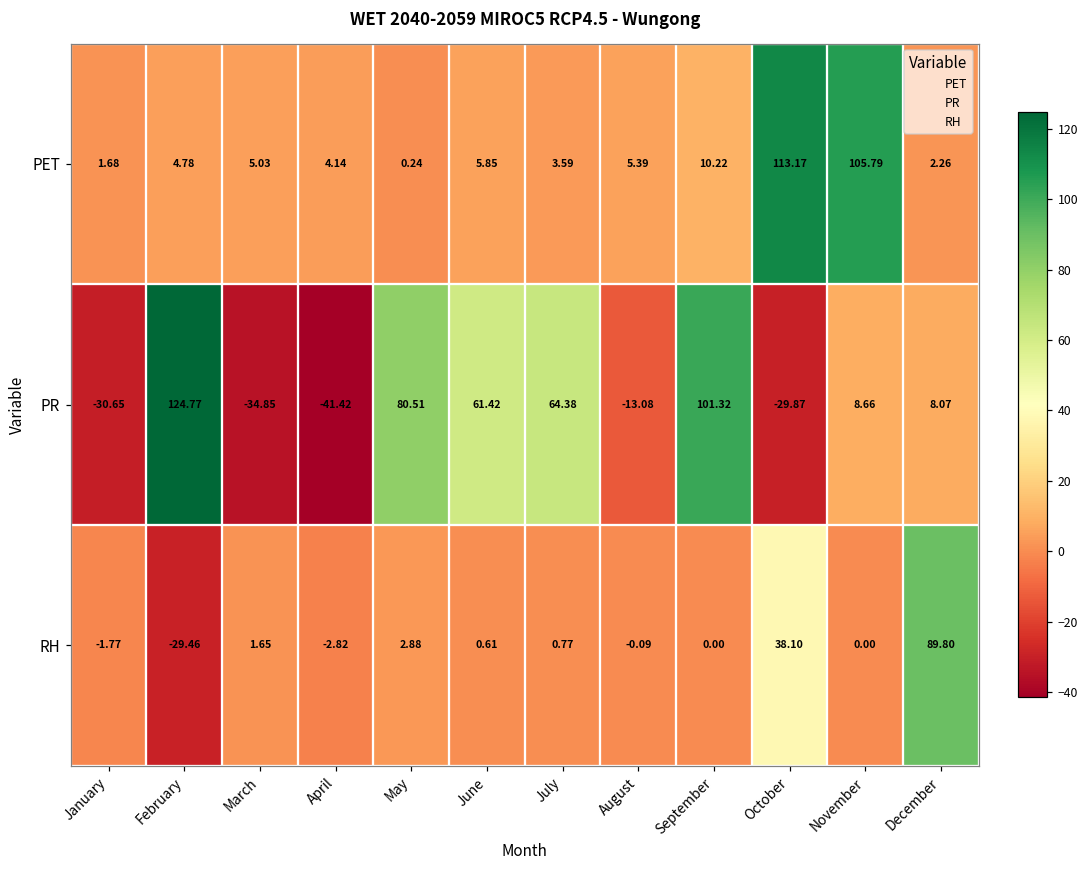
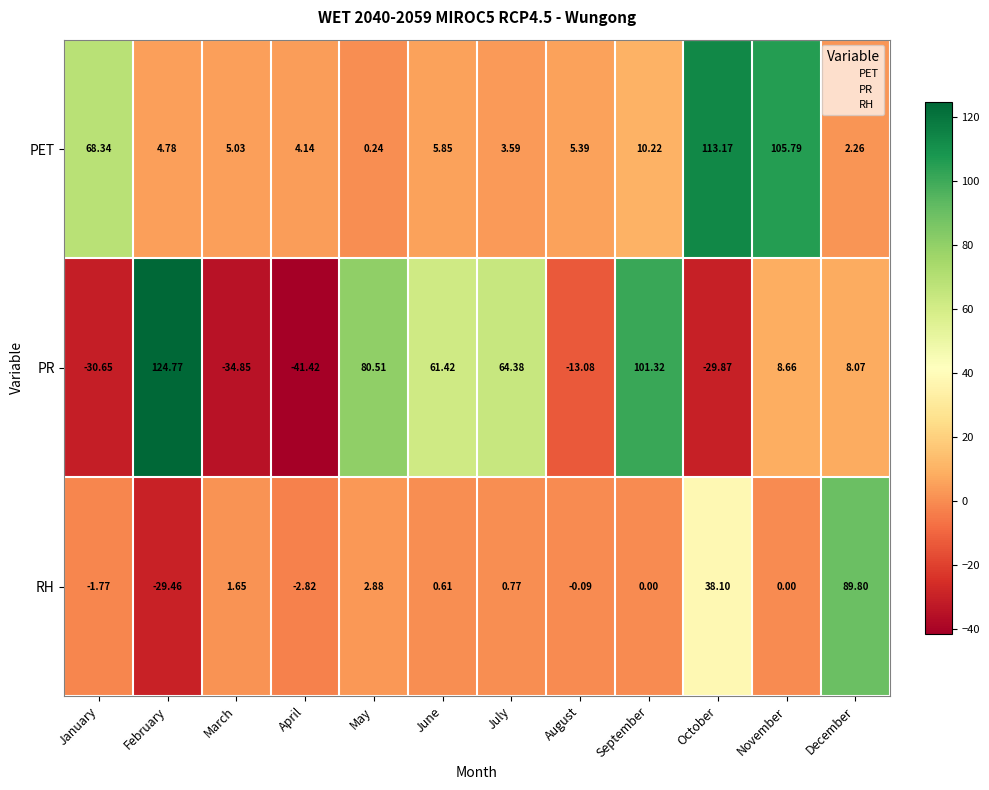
PET, January: 1.68 -> 68.34
